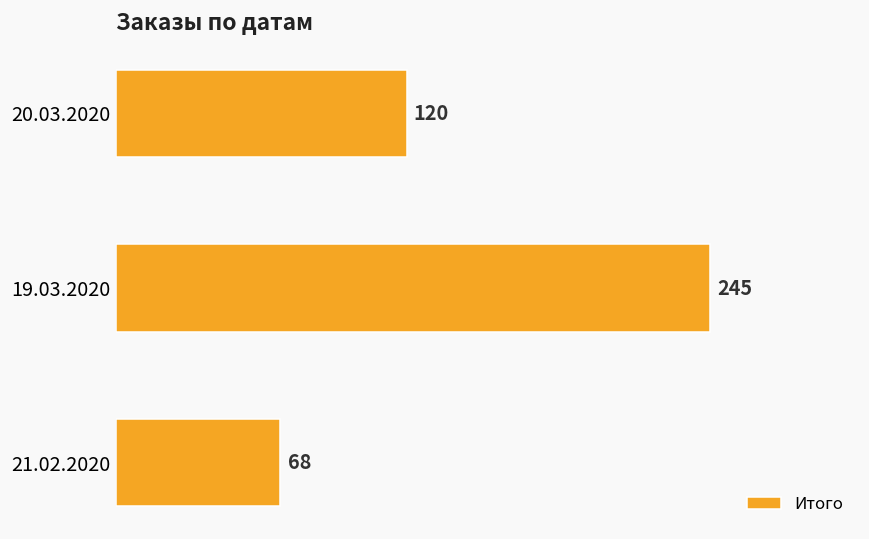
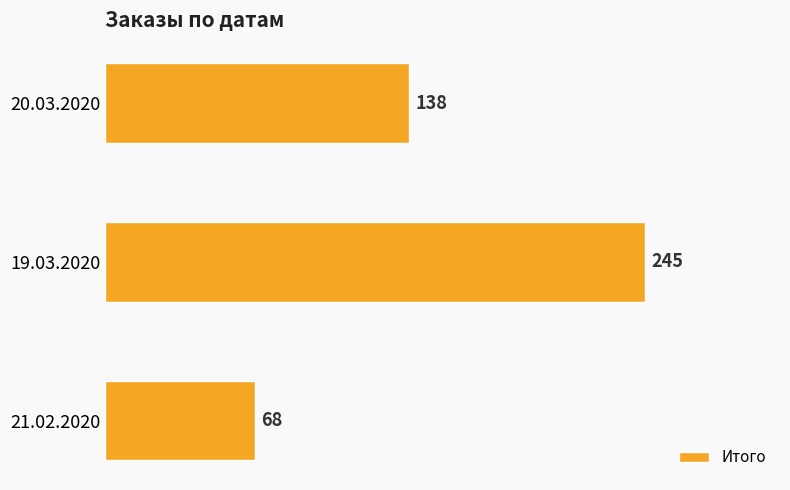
20.03.2020: 120 -> 138
